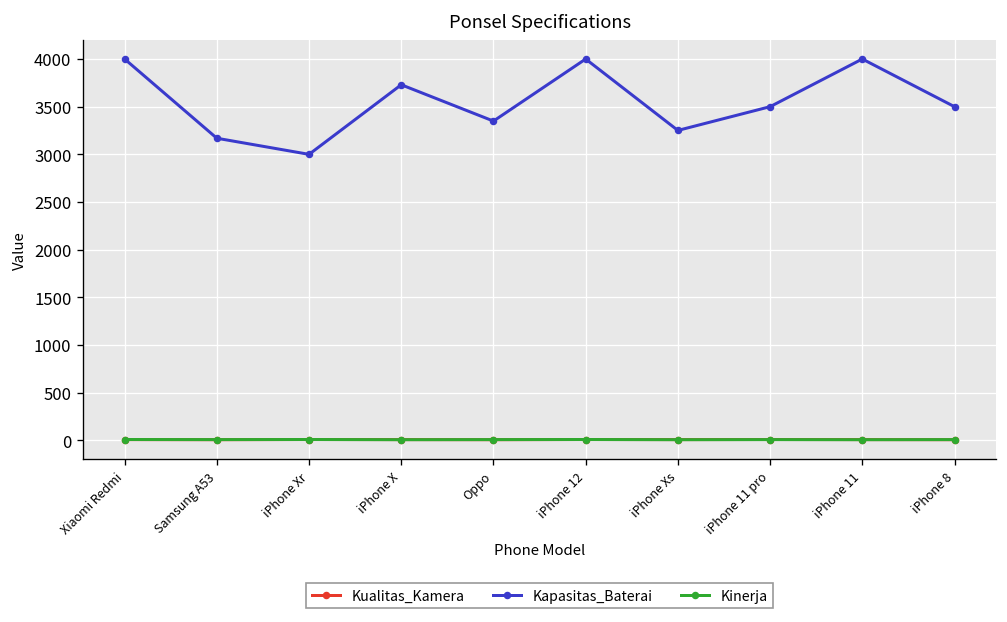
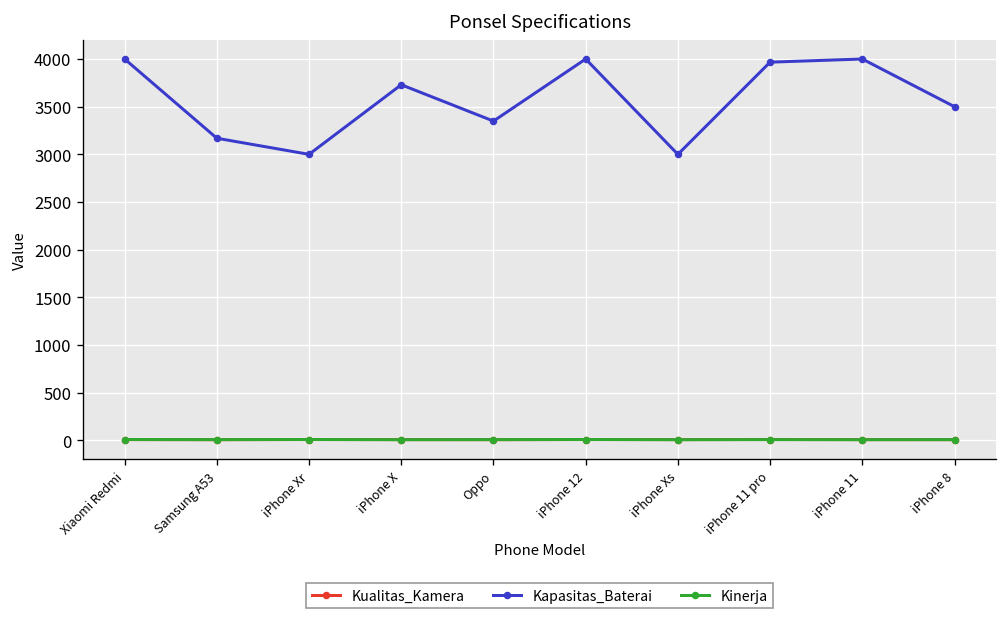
Kapasitas_Baterai, iPhone Xs: 3300 -> 3000
Kapasitas_Baterai, iPhone 11 pro: 3500 -> 4000
